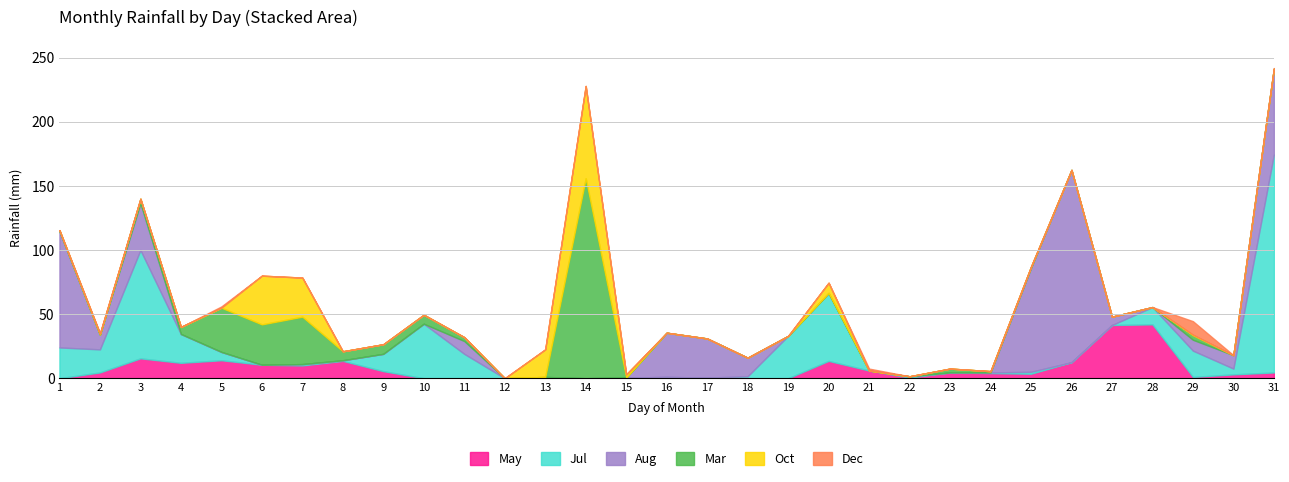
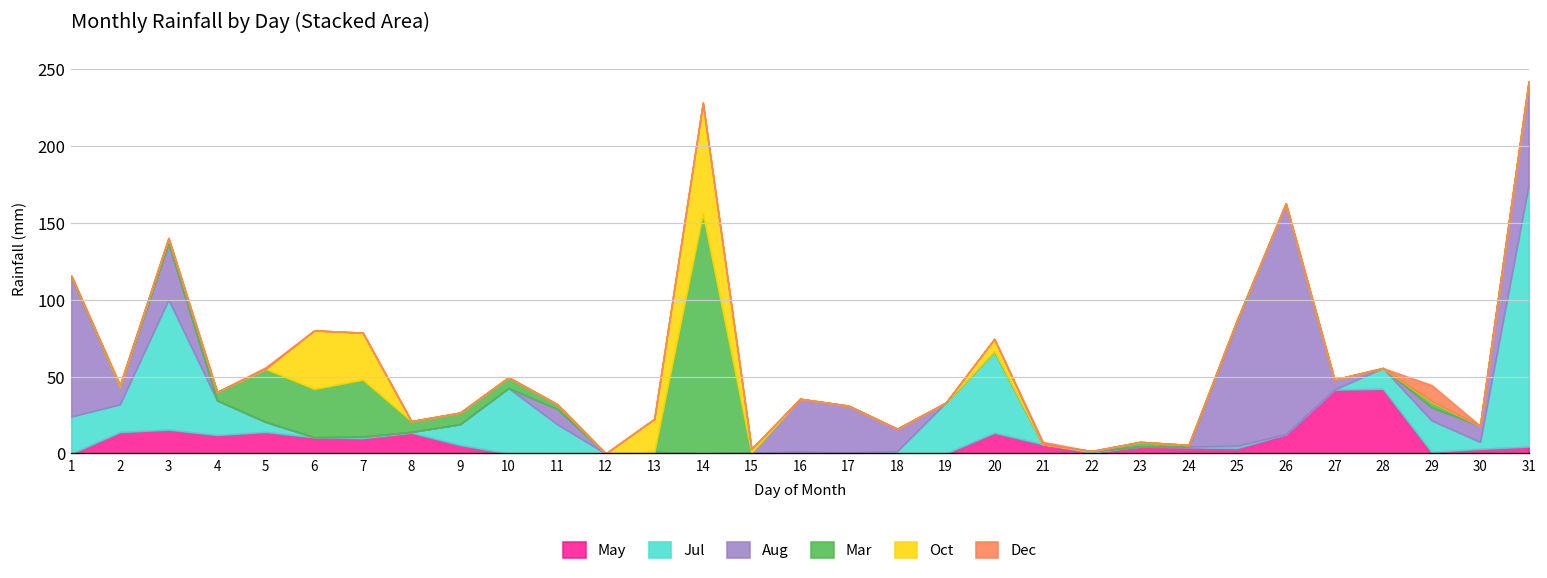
May, 2: 5 -> 14
